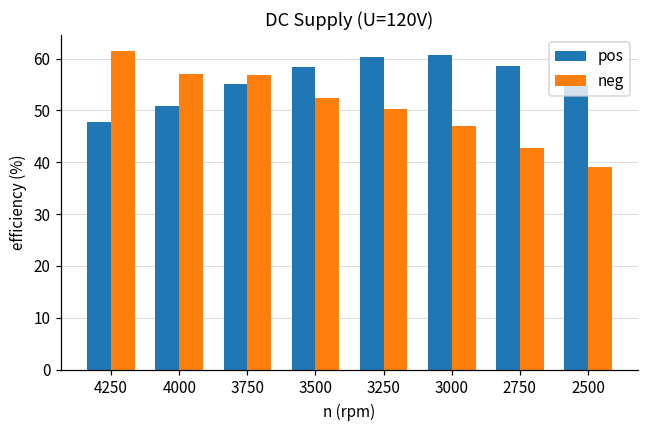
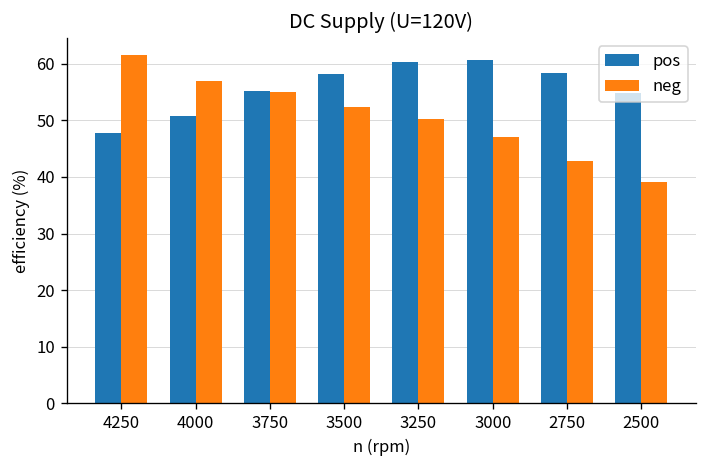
neg, 3750: 57 -> 55
